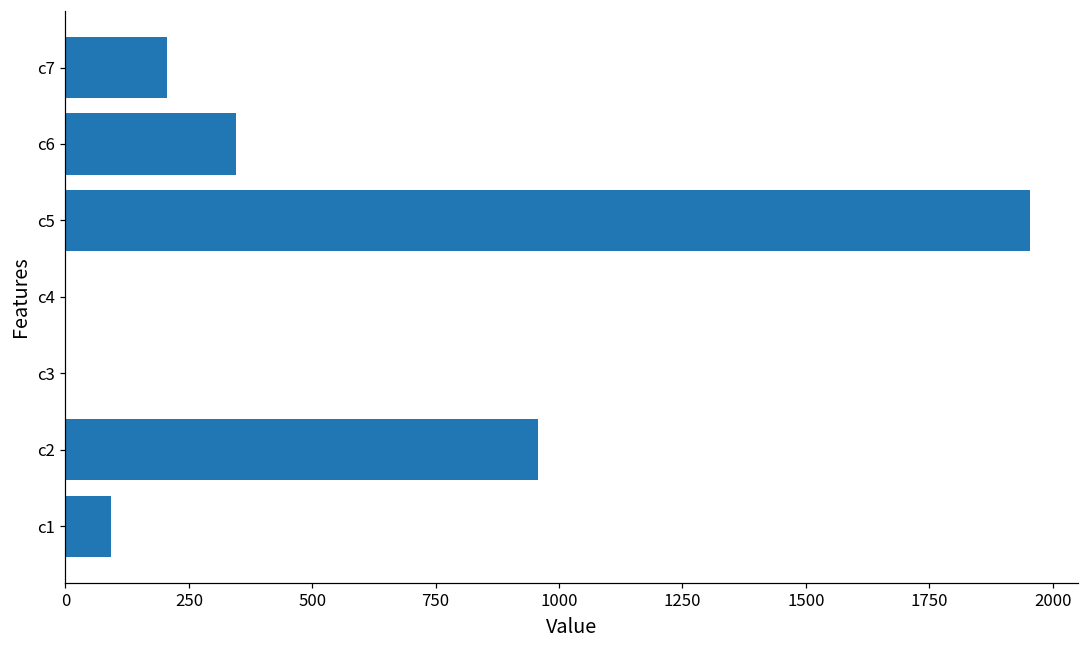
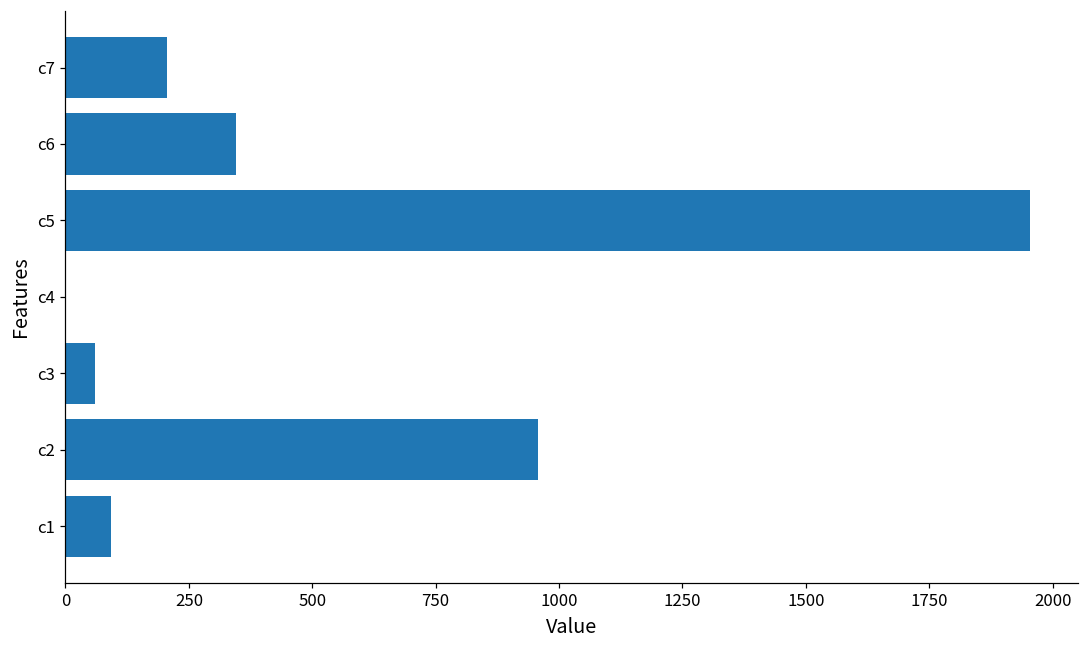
c3: 0 -> 60
